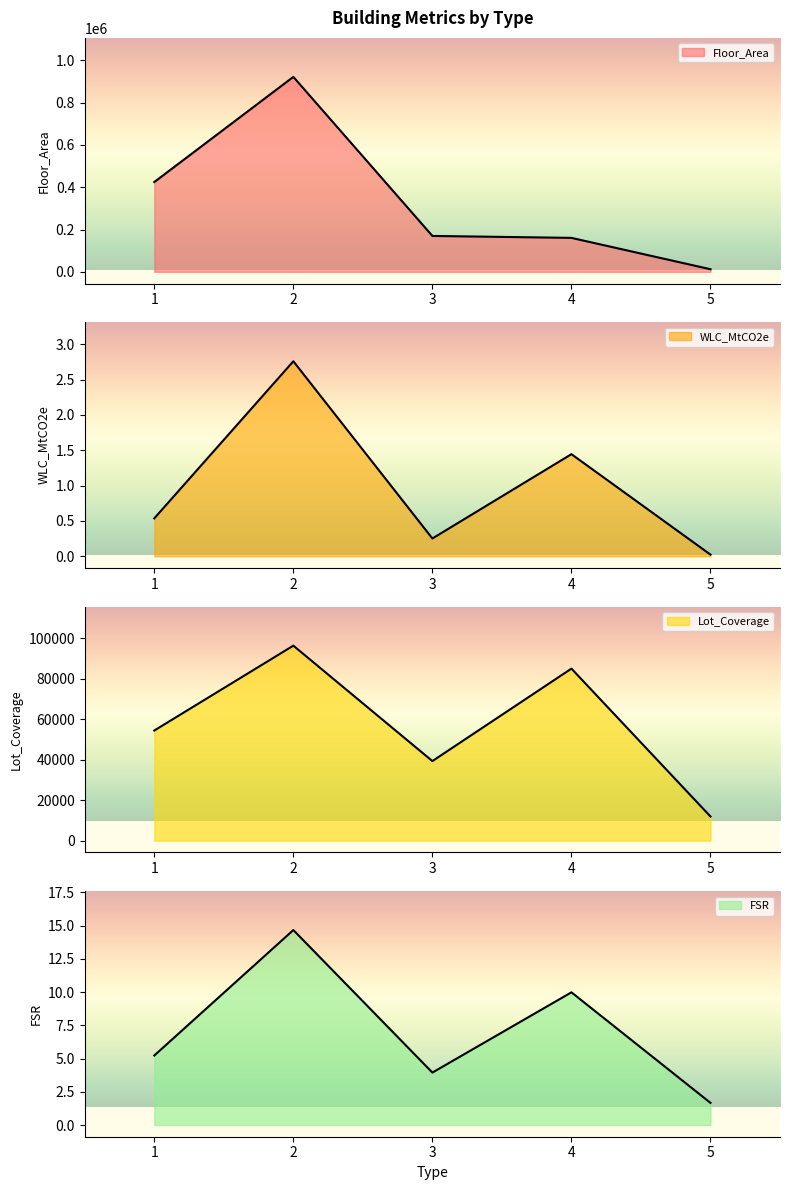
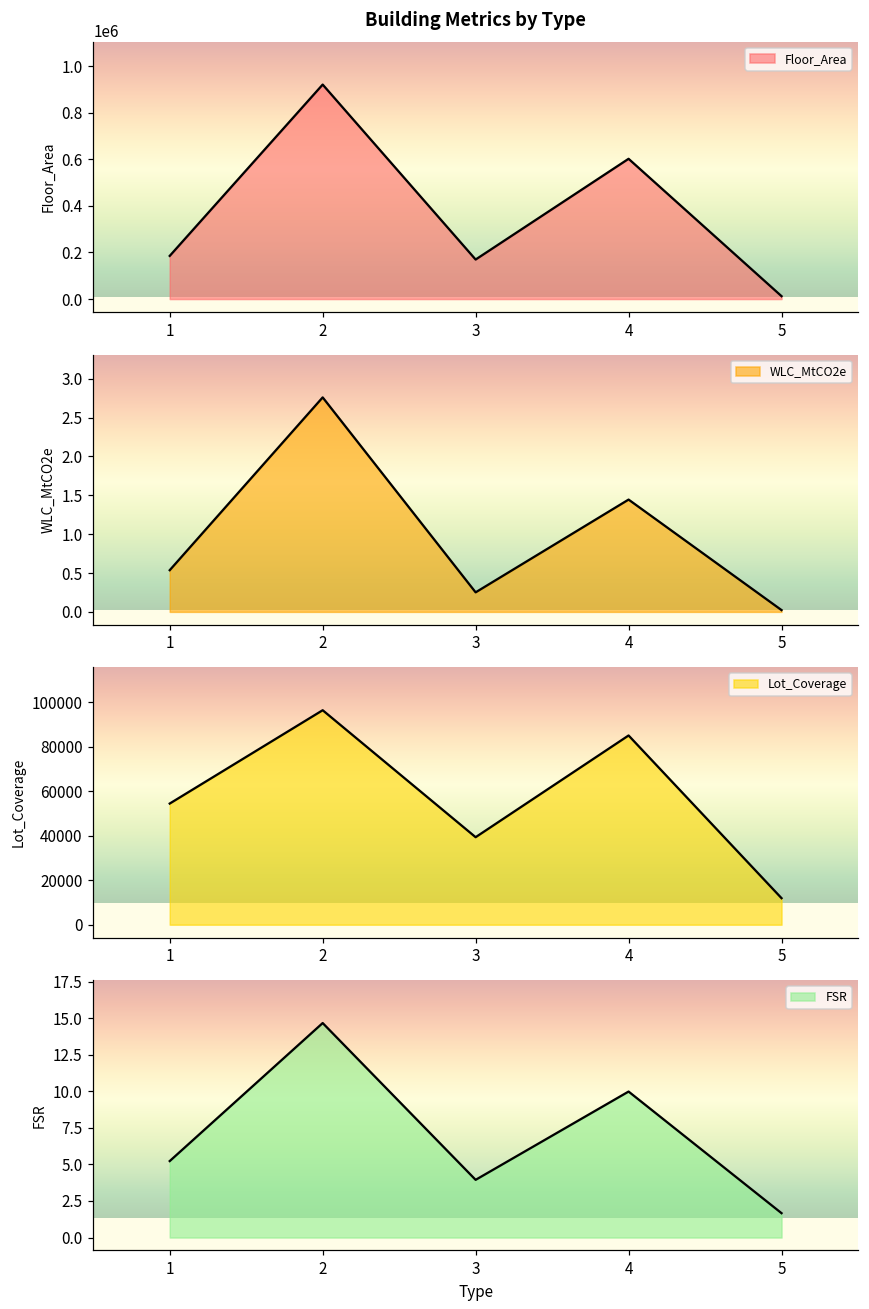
Building Metrics by Type, 1: 420000 -> 190000
Building Metrics by Type, 4: 160000 -> 600000
